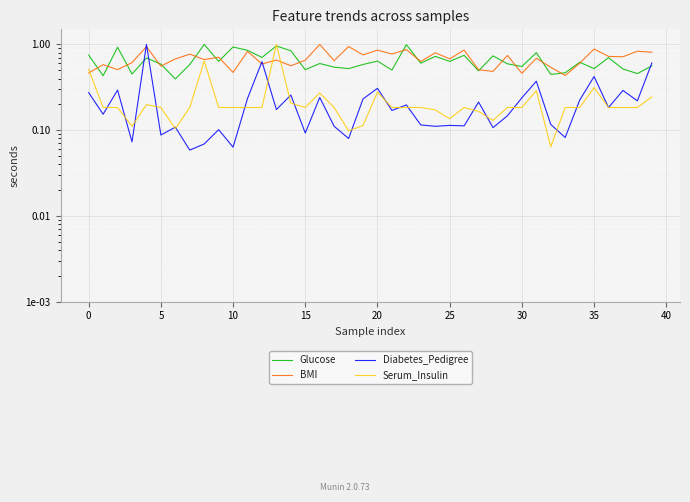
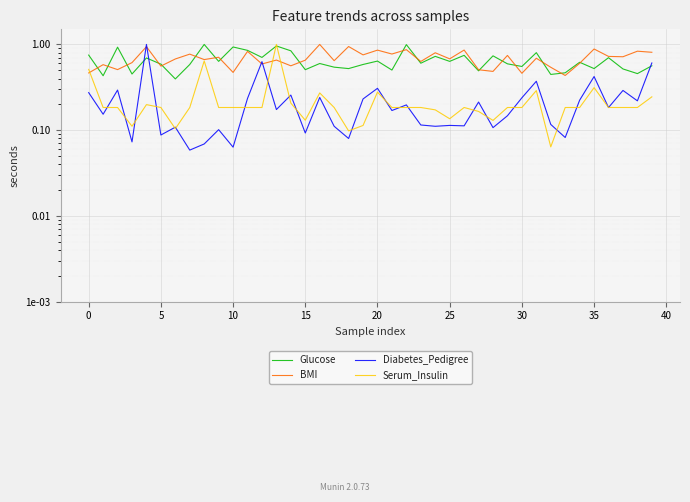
Serum_Insulin, 15: 0.18 -> 0.13
